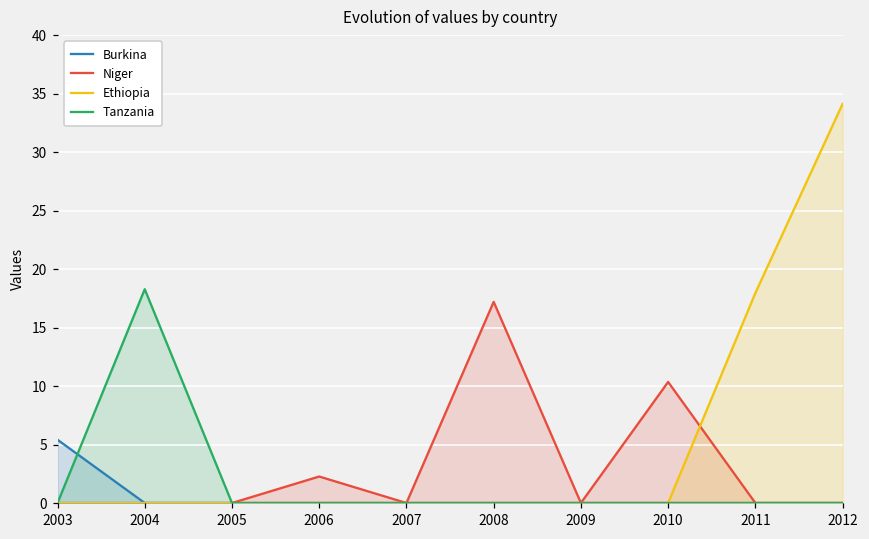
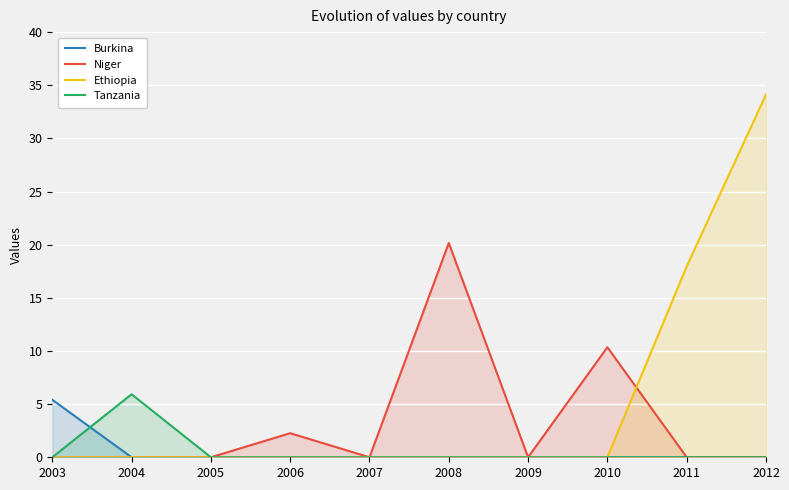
Tanzania, 2004: 18.3 -> 5.9
Niger, 2008: 17.2 -> 20.2
